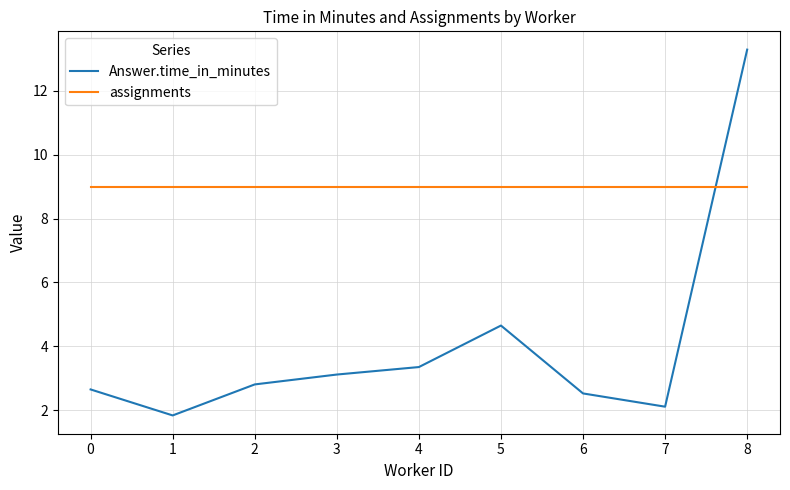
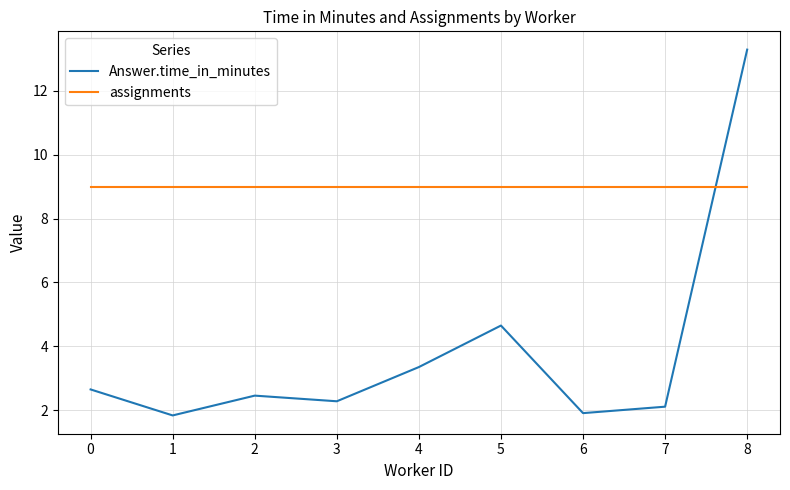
Answer.time_in_minutes, 2: 2.8 -> 2.5
Answer.time_in_minutes, 3: 3.1 -> 2.3
Answer.time_in_minutes, 6: 2.5 -> 1.9
